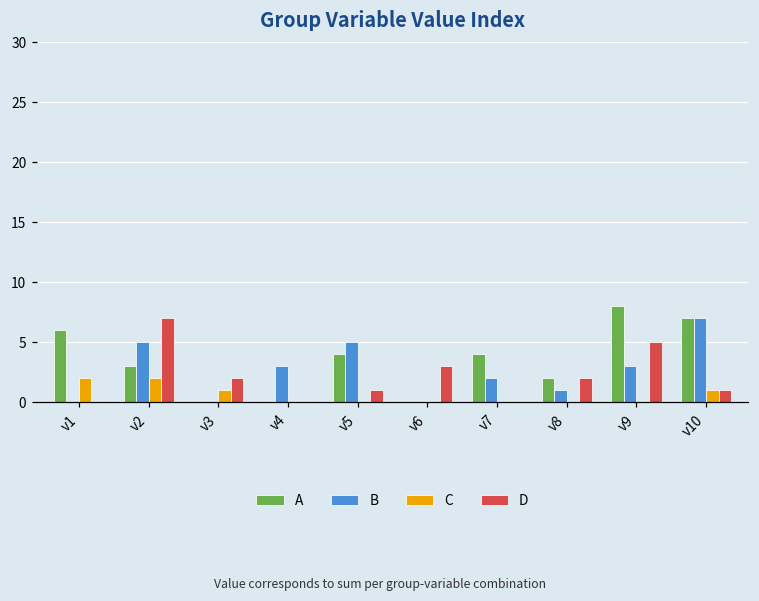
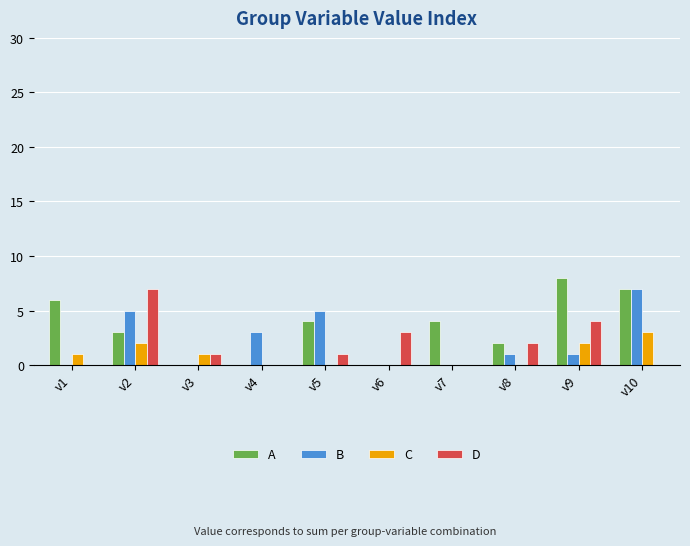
C, v1: 2 -> 1
D, v3: 2 -> 1
B, v7: 2 -> 0
B, v9: 3 -> 1
C, v9: 0 -> 2
D, v9: 5 -> 4
C, v10: 1 -> 3
D, v10: 1 -> 0
